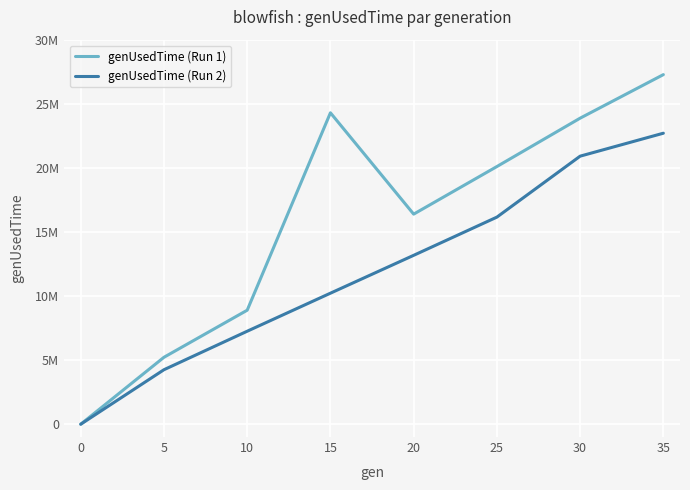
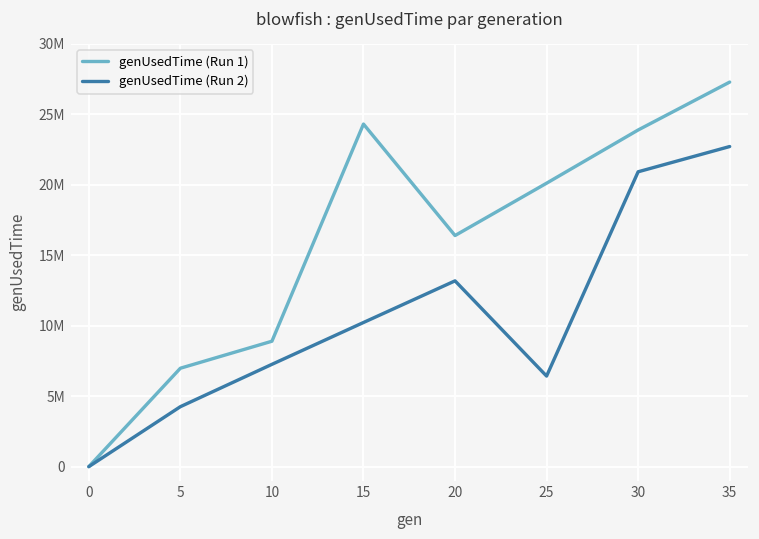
genUsedTime (Run 1), 5: 5200000 -> 7000000
genUsedTime (Run 2), 25: 16200000 -> 6400000
